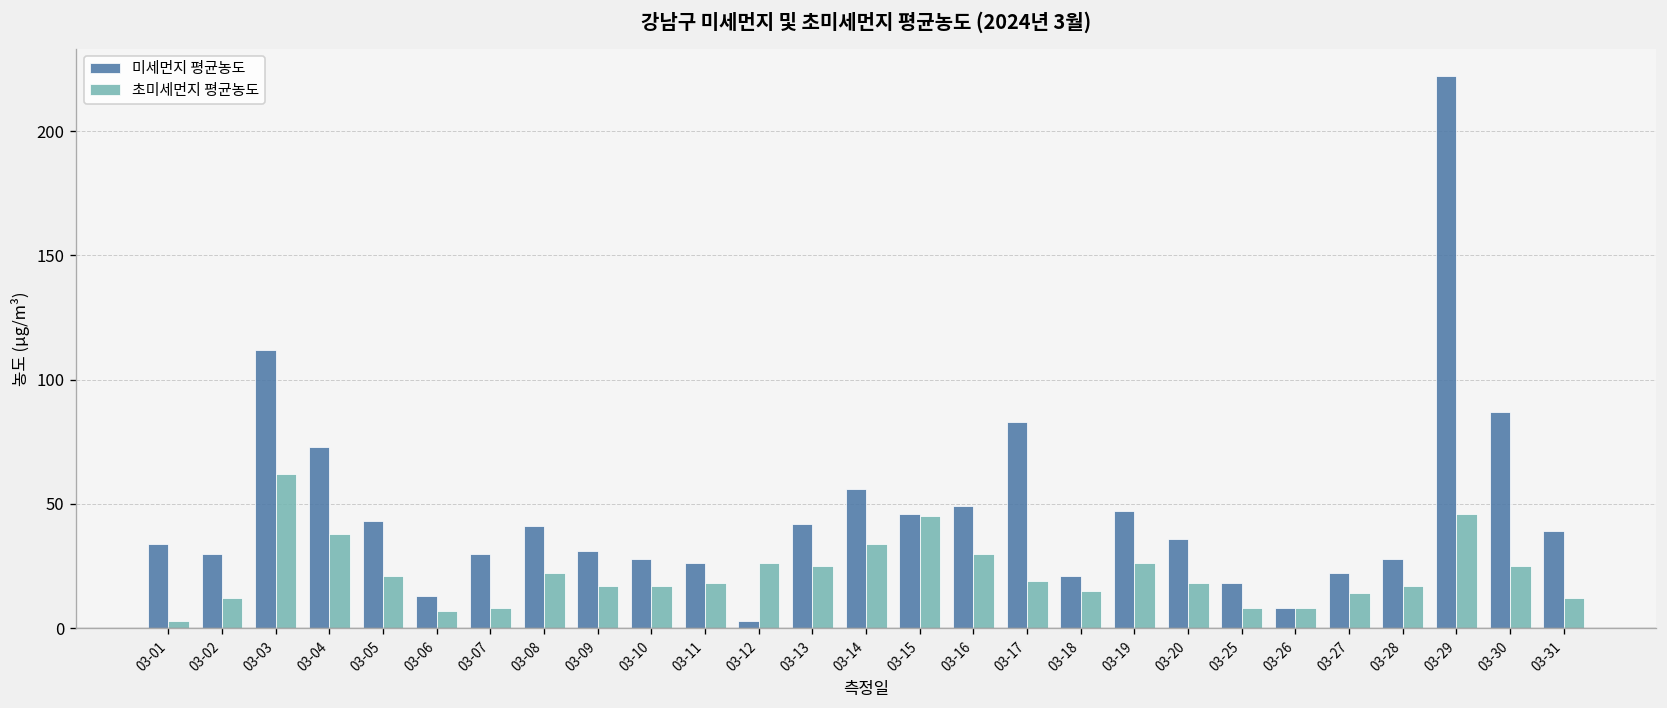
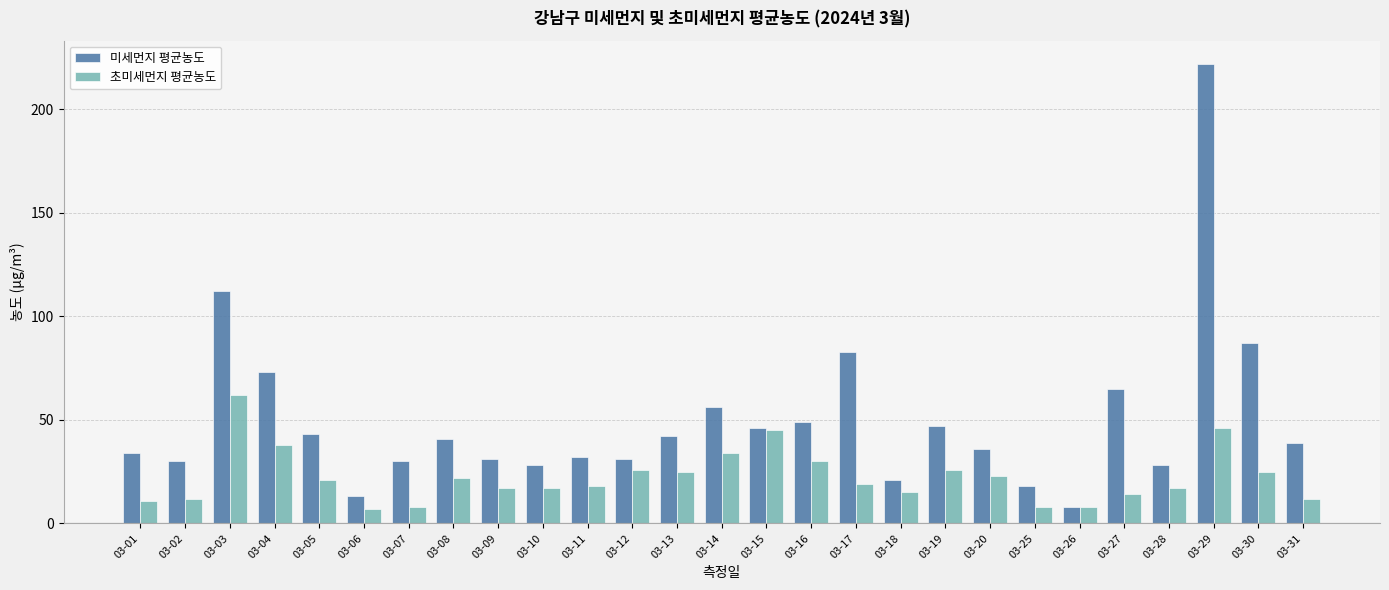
초미세먼지 평균농도, 03-01: 3 -> 11
미세먼지 평균농도, 03-11: 26 -> 32
미세먼지 평균농도, 03-12: 3 -> 31
초미세먼지 평균농도, 03-20: 18 -> 23
미세먼지 평균농도, 03-27: 22 -> 65
